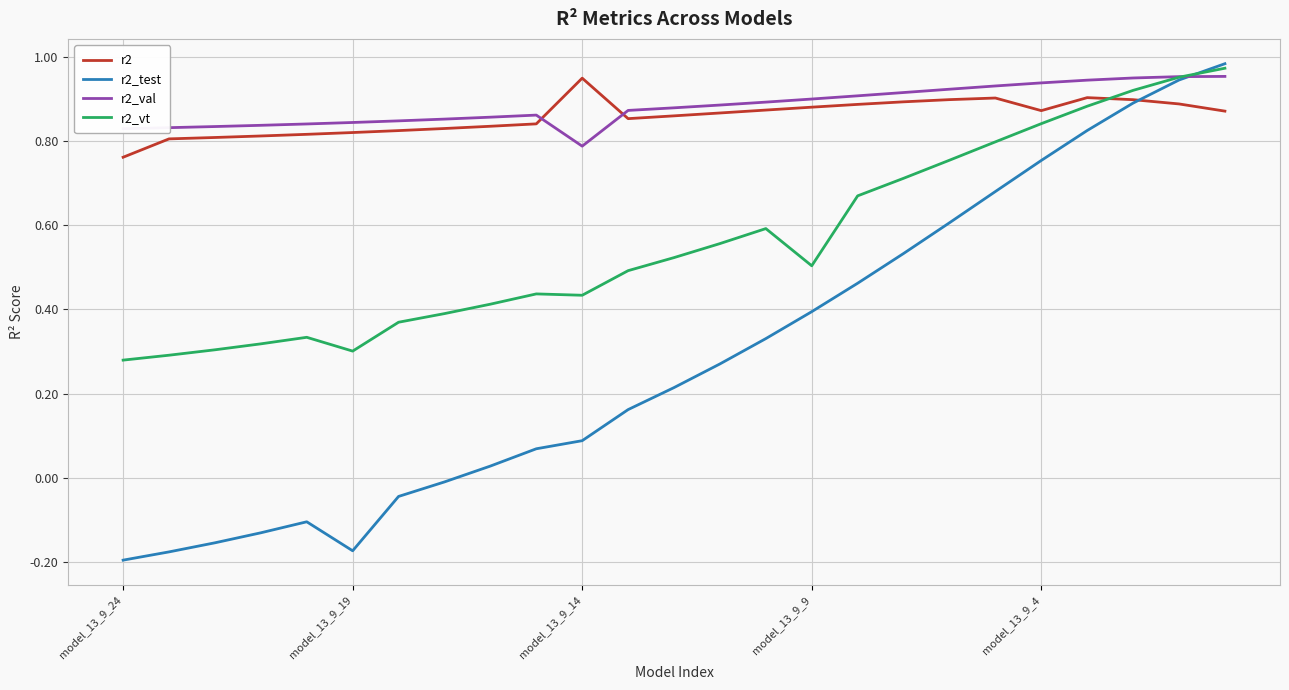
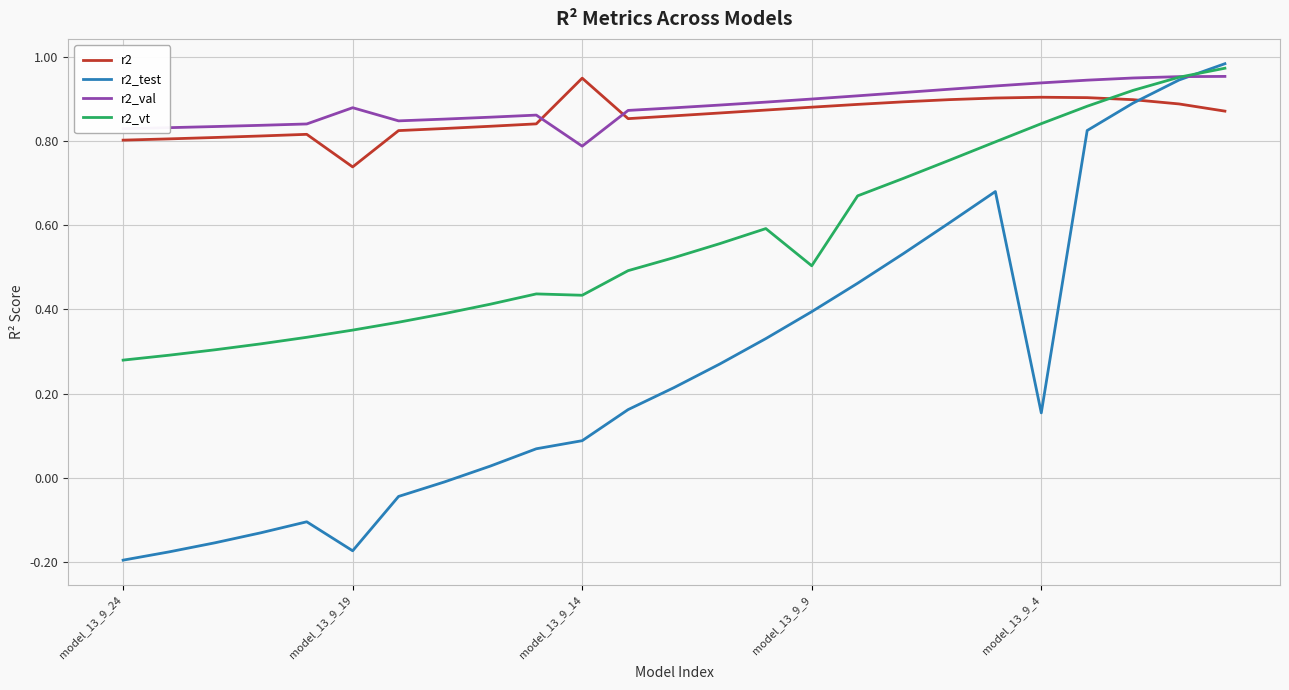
r2, model_13_9_24: 0.76 -> 0.80
r2, model_13_9_19: 0.82 -> 0.74
r2_val, model_13_9_19: 0.84 -> 0.88
r2_vt, model_13_9_19: 0.30 -> 0.35
r2, model_13_9_4: 0.87 -> 0.90
r2_test, model_13_9_4: 0.75 -> 0.15
